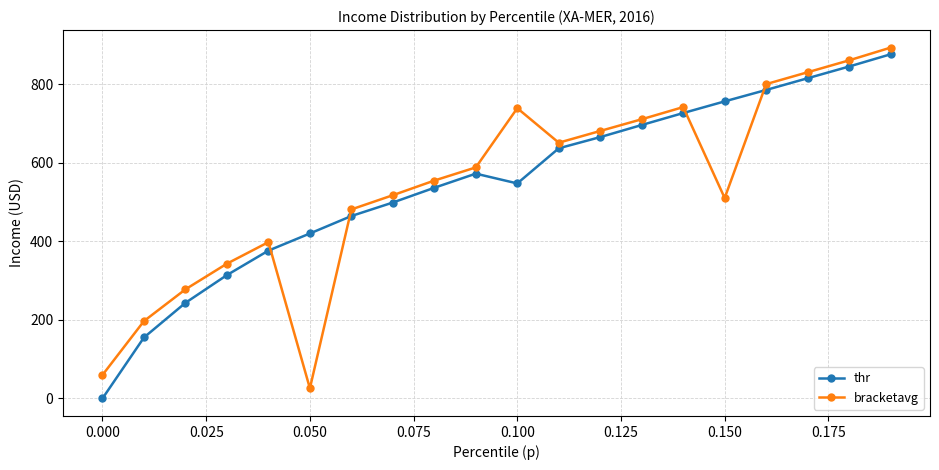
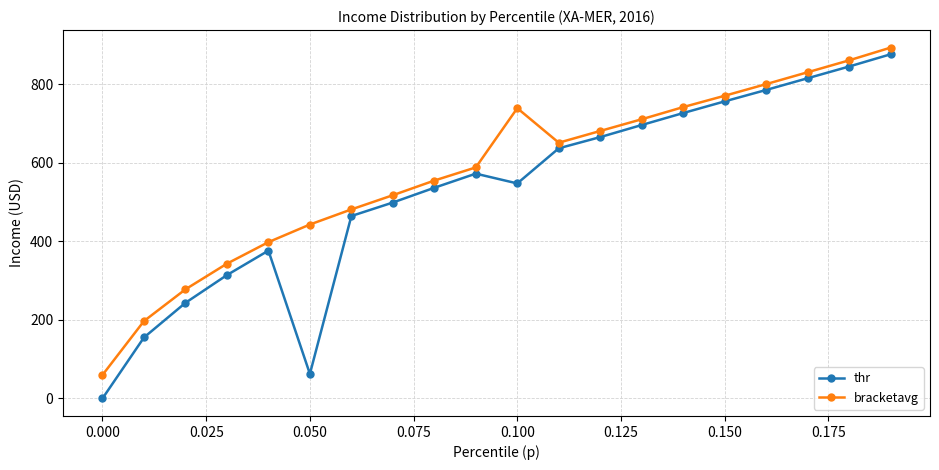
thr, 0.050: 420 -> 60
bracketavg, 0.050: 30 -> 440
bracketavg, 0.150: 510 -> 770
